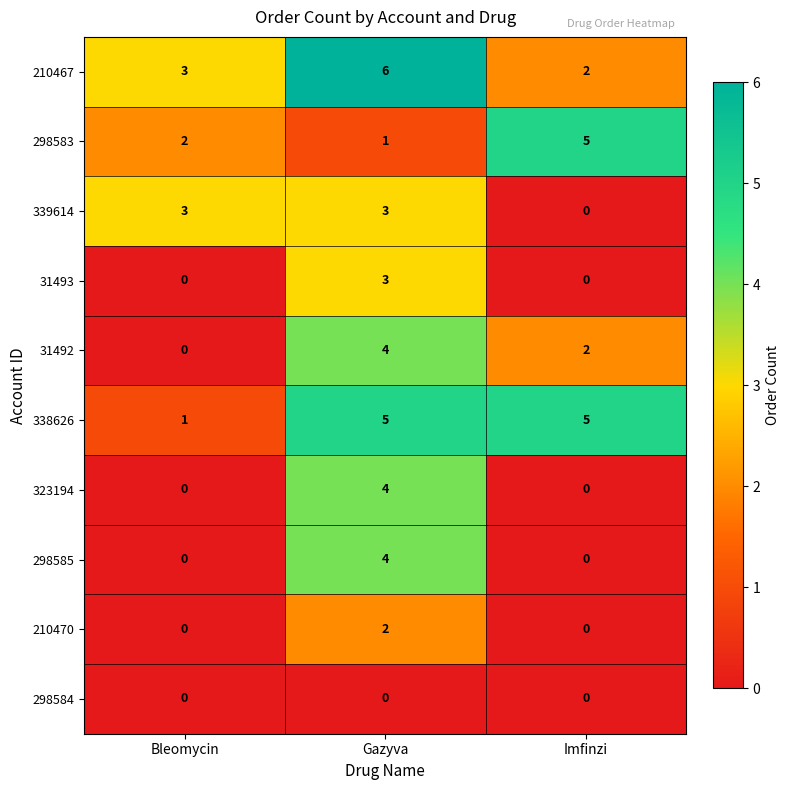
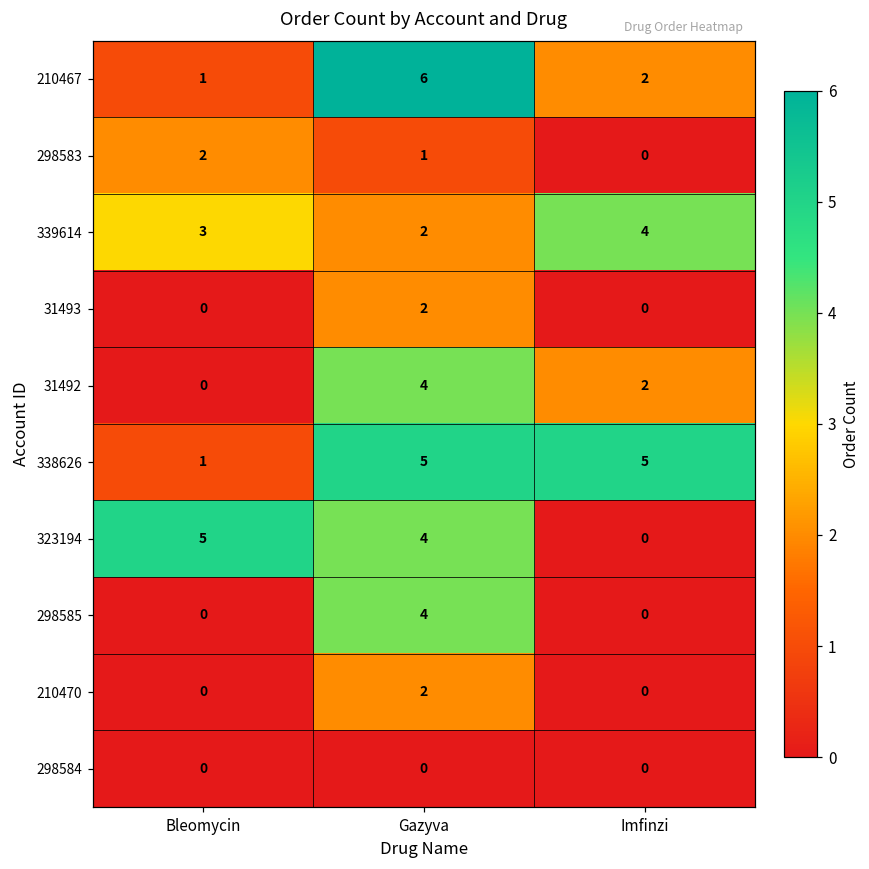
210467, Bleomycin: 3 -> 1
298583, Imfinzi: 5 -> 0
339614, Gazyva: 3 -> 2
339614, Imfinzi: 0 -> 4
31493, Gazyva: 3 -> 2
323194, Bleomycin: 0 -> 5
